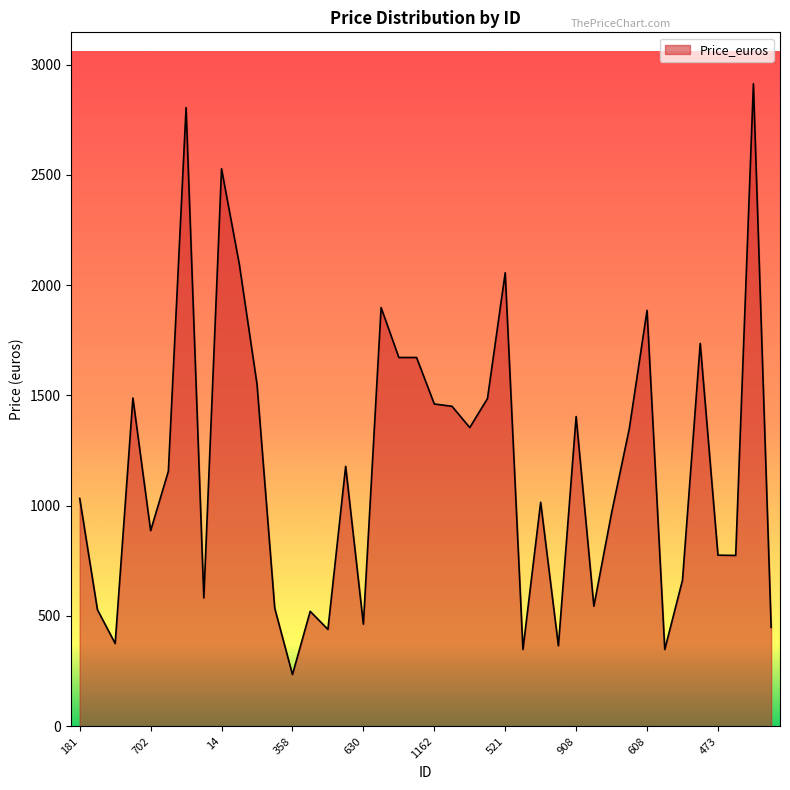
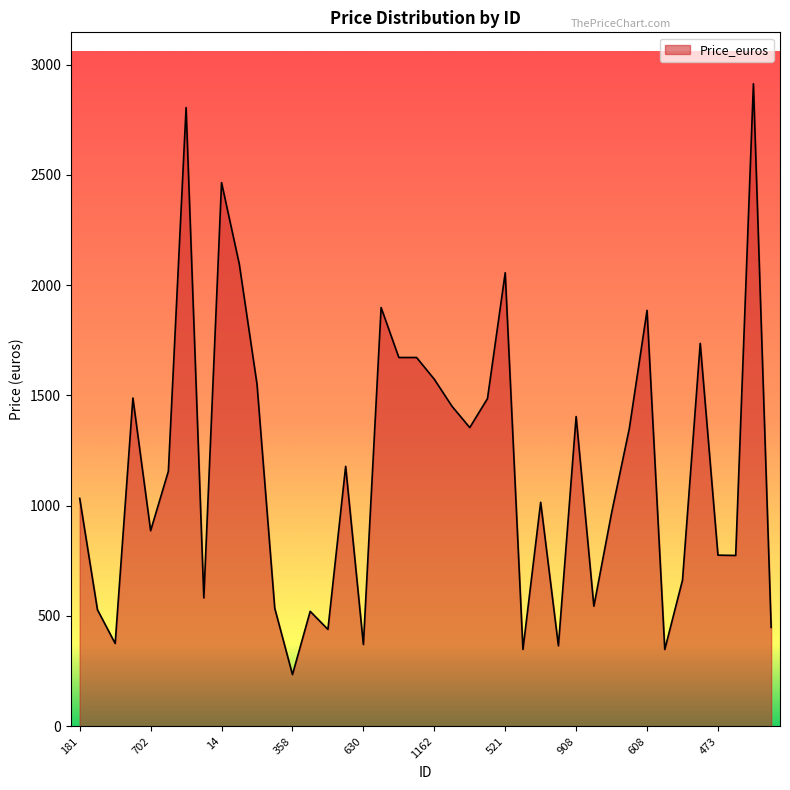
14: 2530 -> 2460
630: 460 -> 370
1162: 1460 -> 1570
